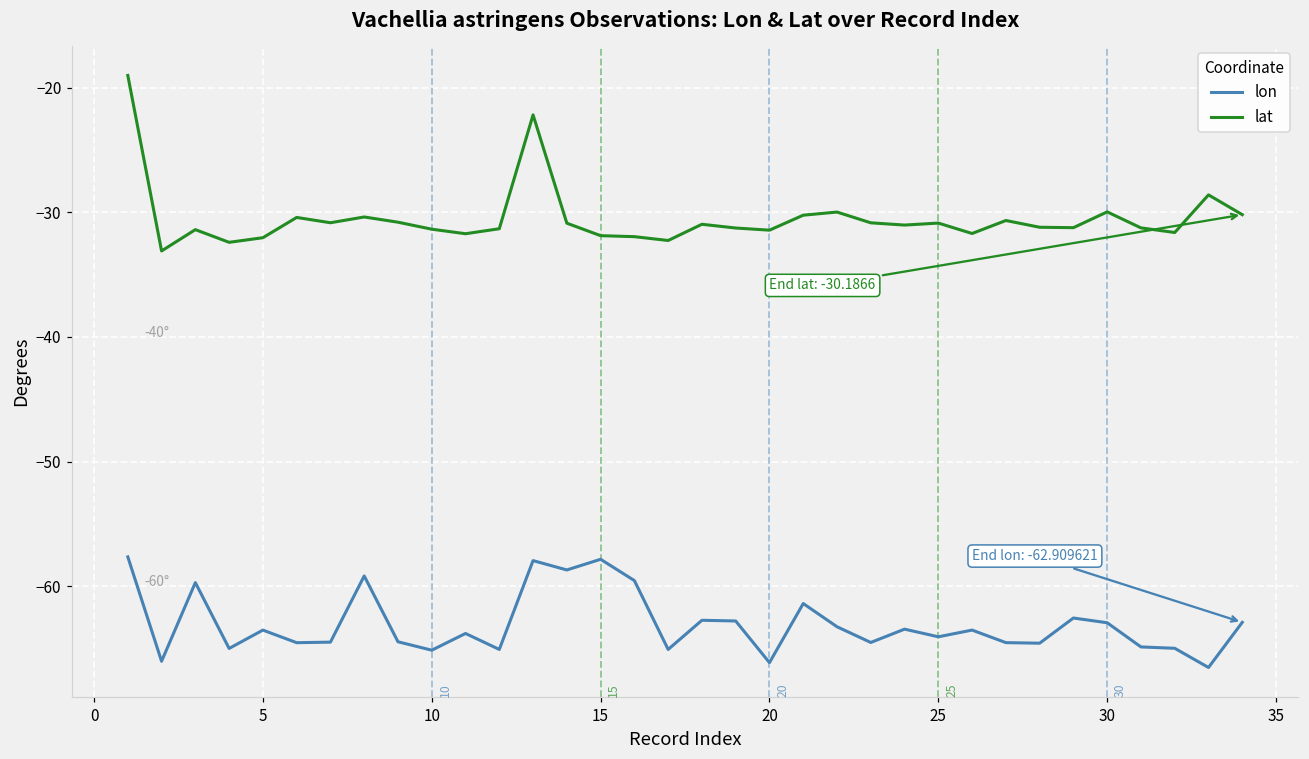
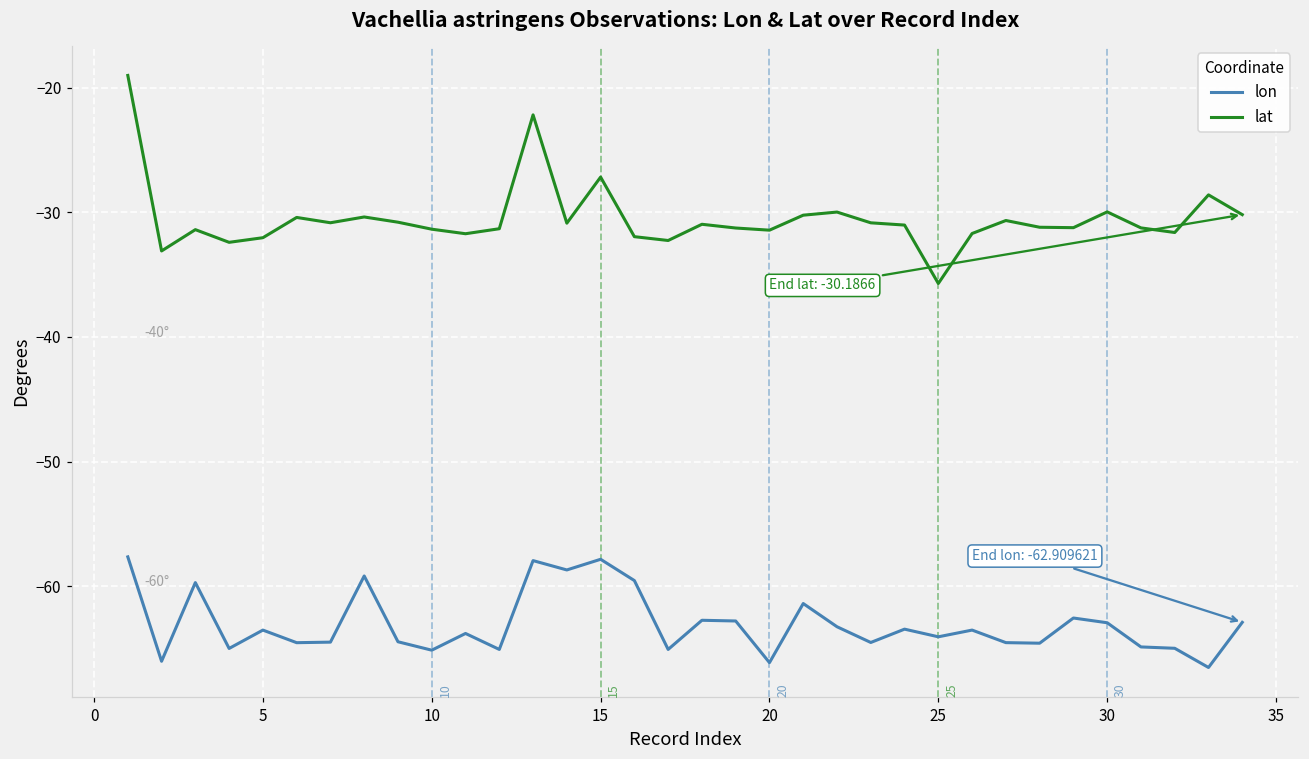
lat, 15: -31.9 -> -27.2
lat, 25: -30.9 -> -35.7
